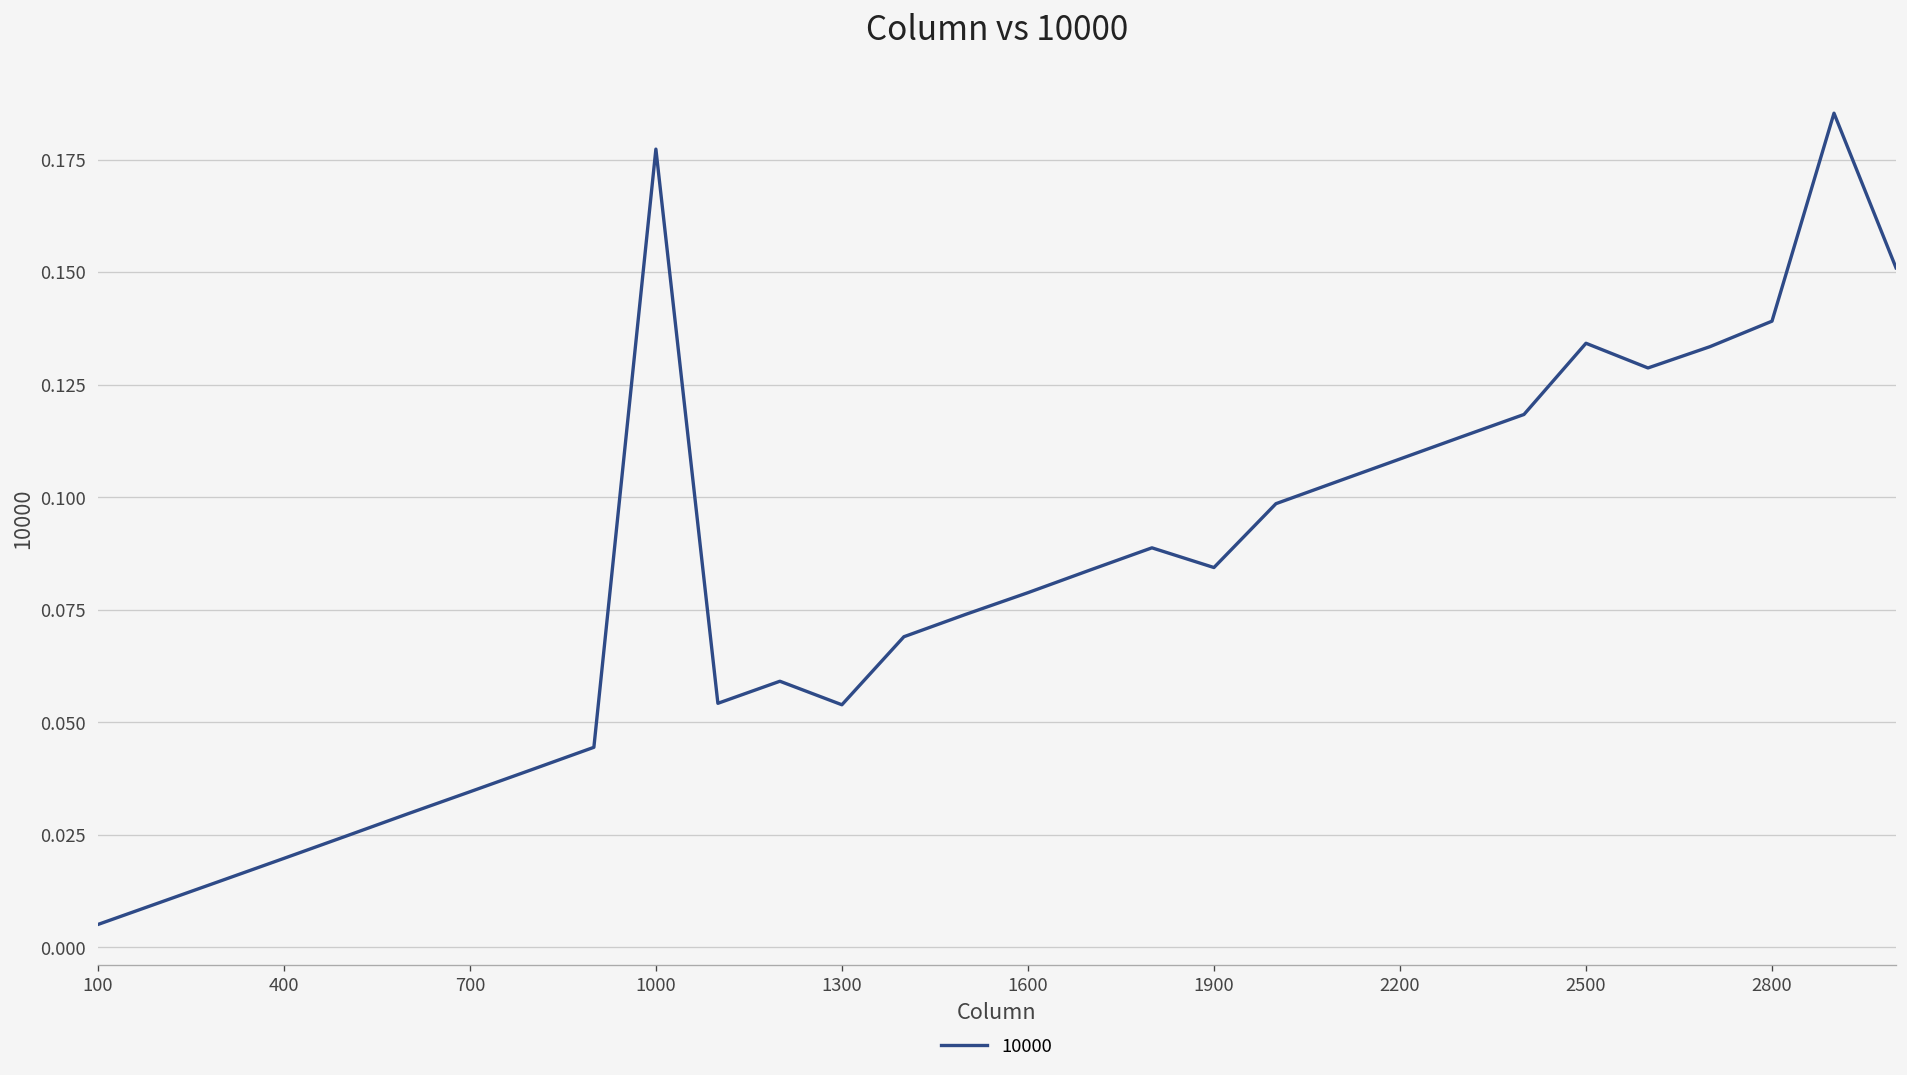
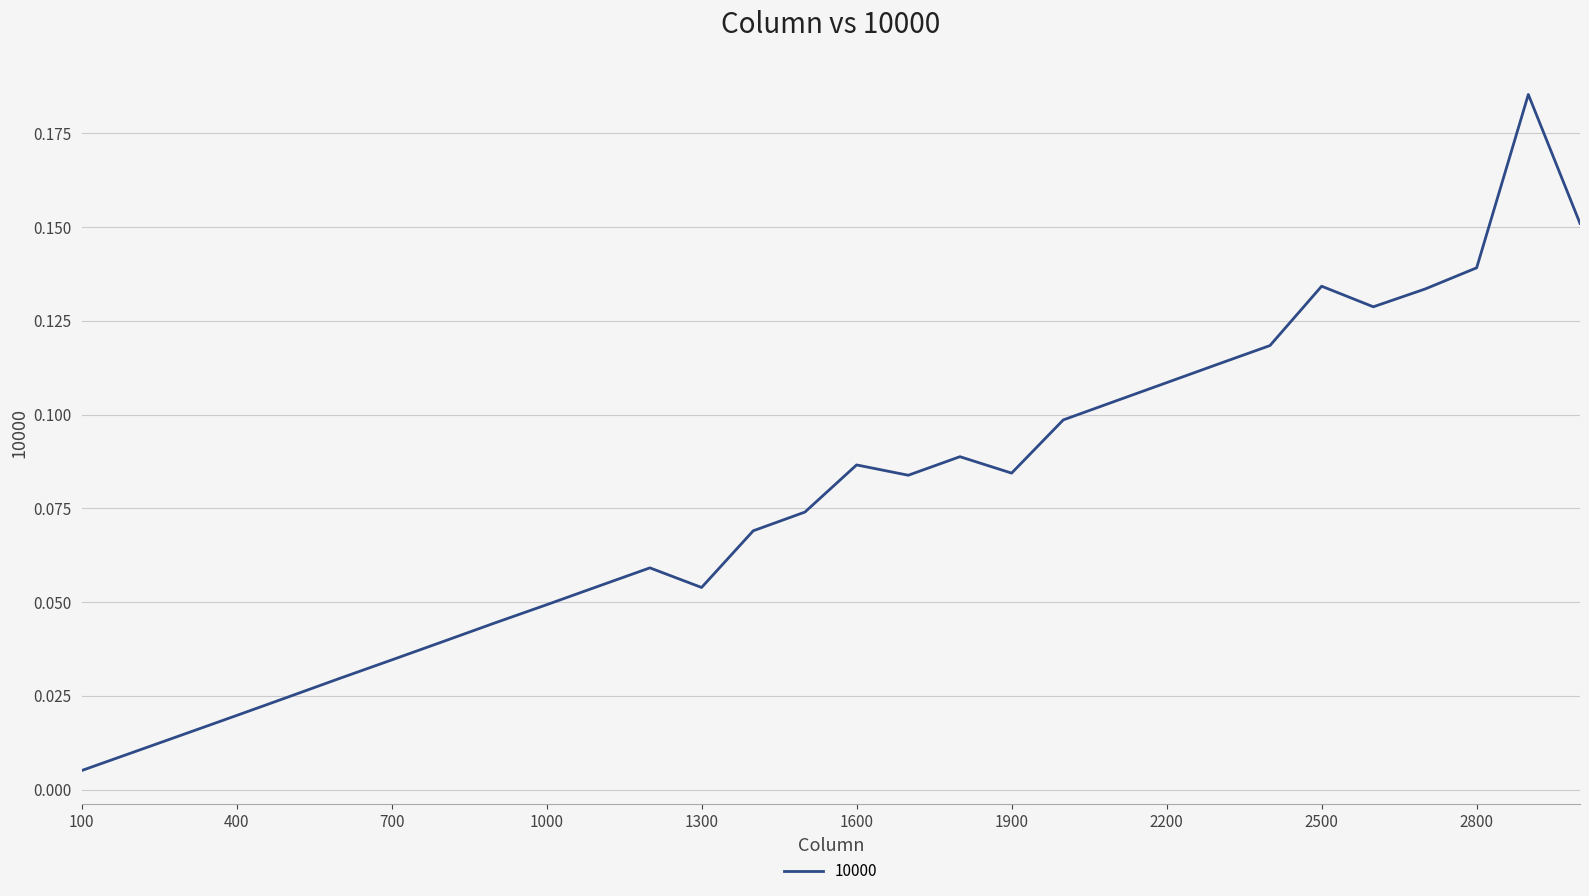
1000: 0.177 -> 0.049
1600: 0.079 -> 0.087
